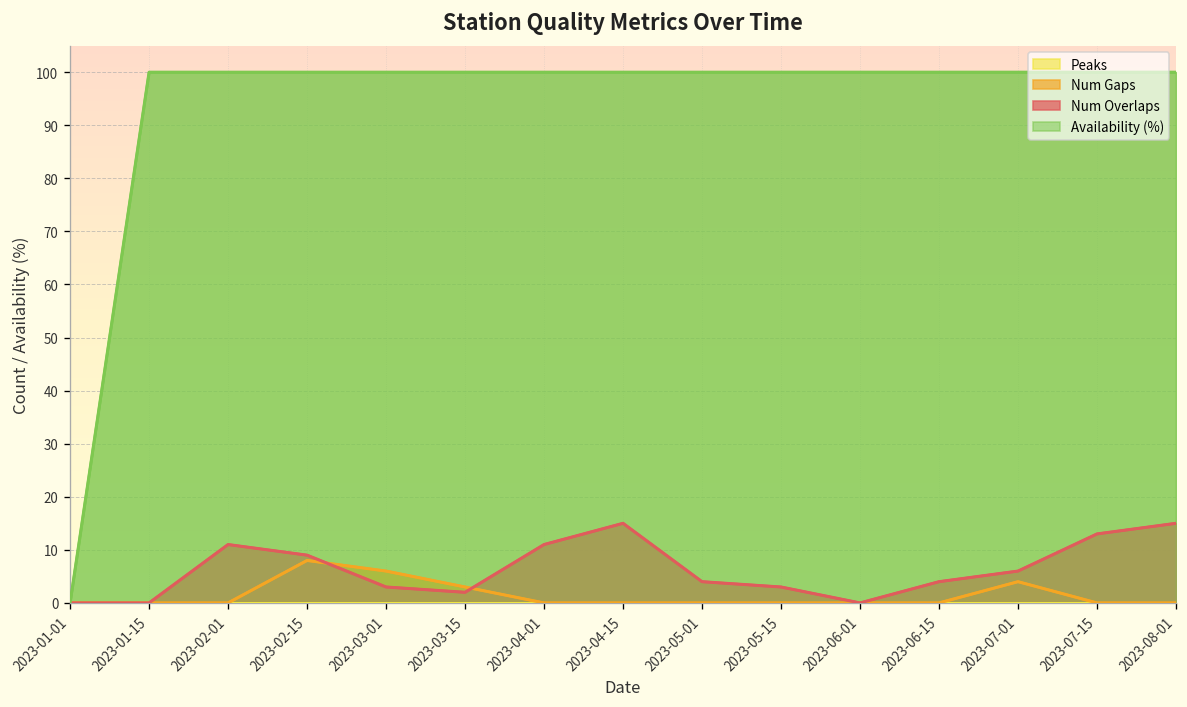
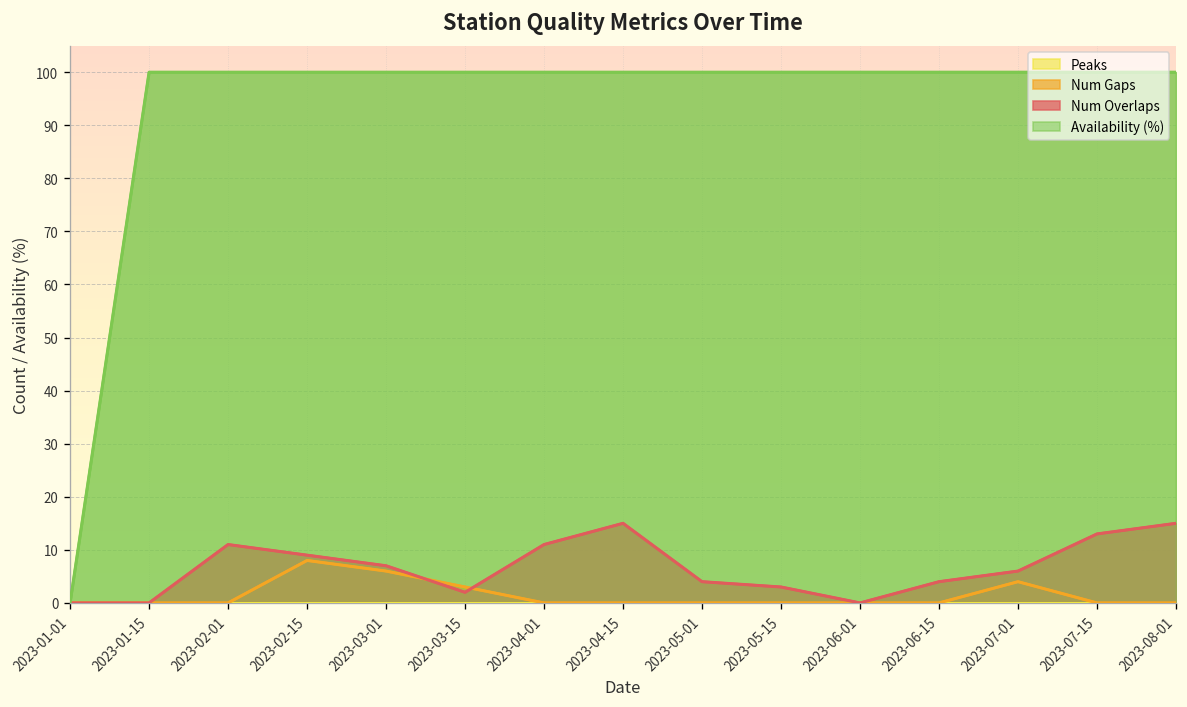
Num Overlaps, 2023-03-01: 3 -> 7
